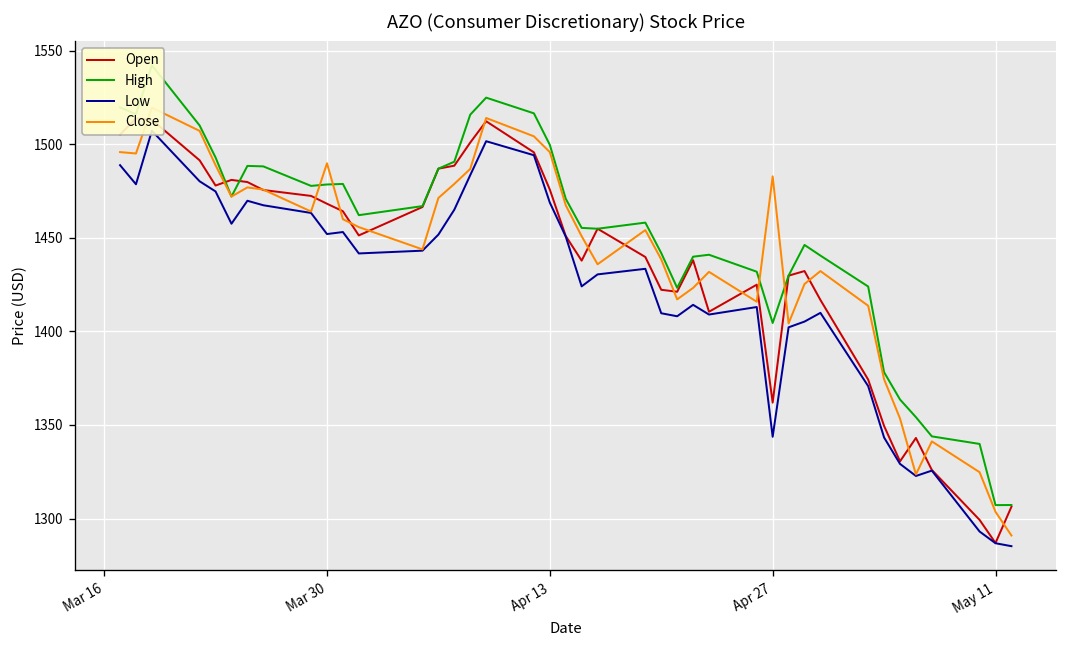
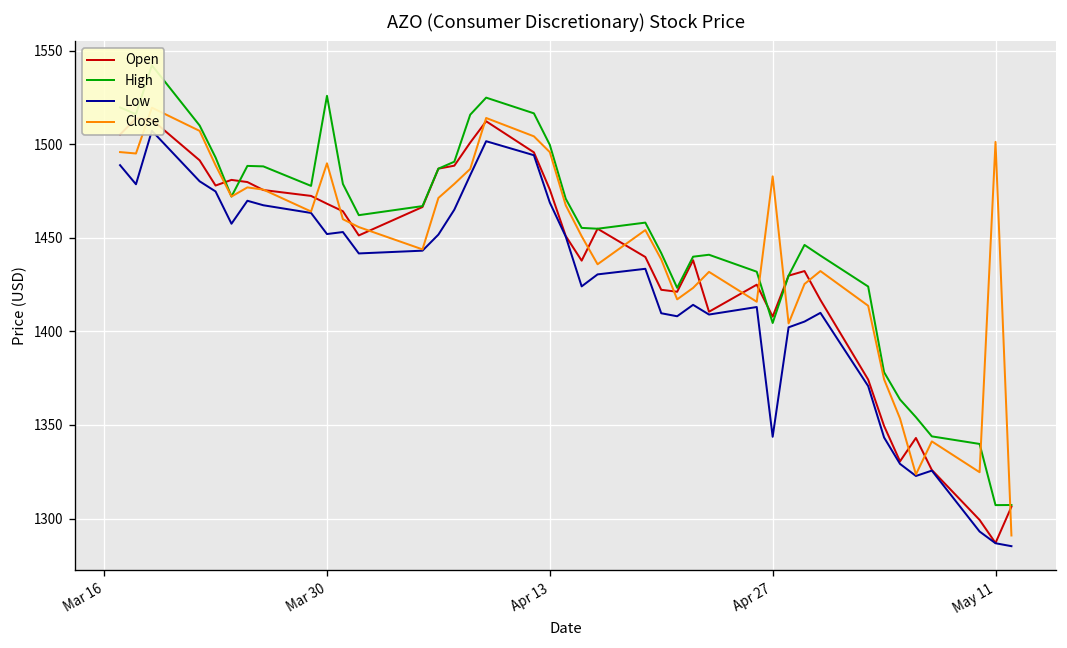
High, Mar 30: 1479 -> 1526
Open, Apr 27: 1362 -> 1408
Close, May 11: 1304 -> 1501
